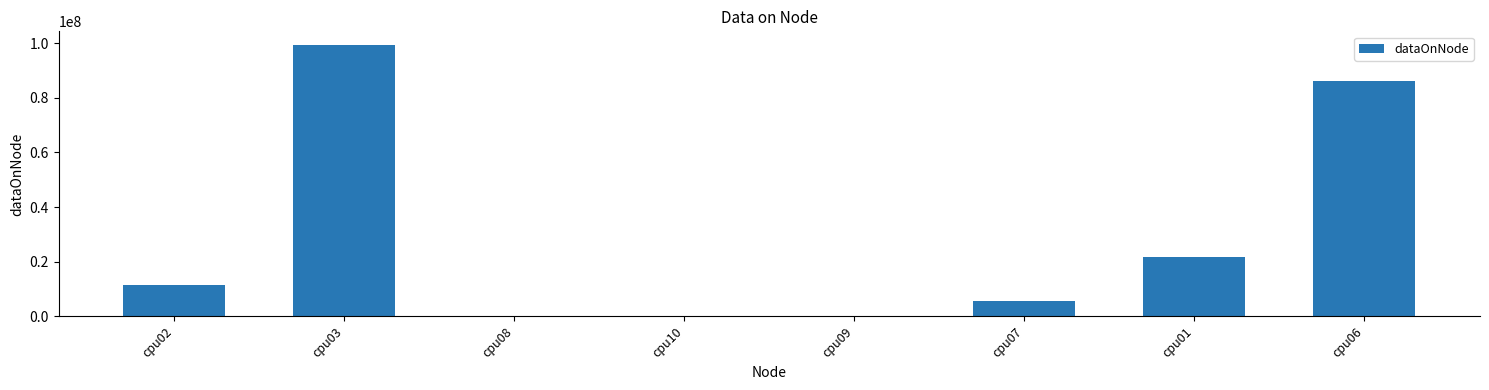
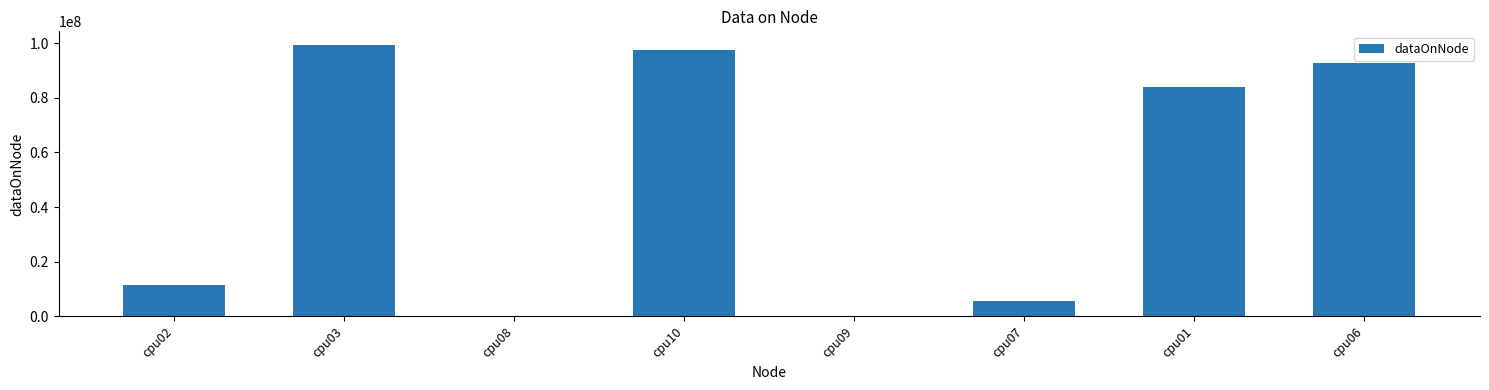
cpu10: 0 -> 97000000
cpu01: 22000000 -> 84000000
cpu06: 86000000 -> 93000000
